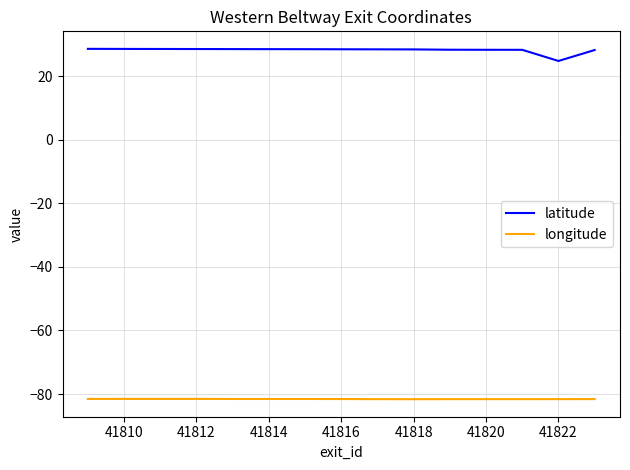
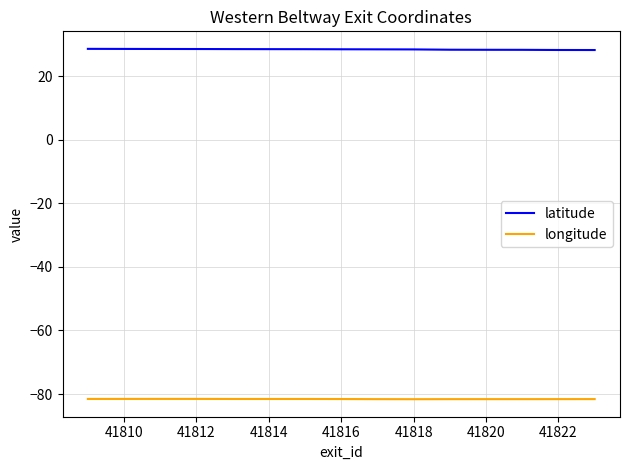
latitude, 41822: 25 -> 28
